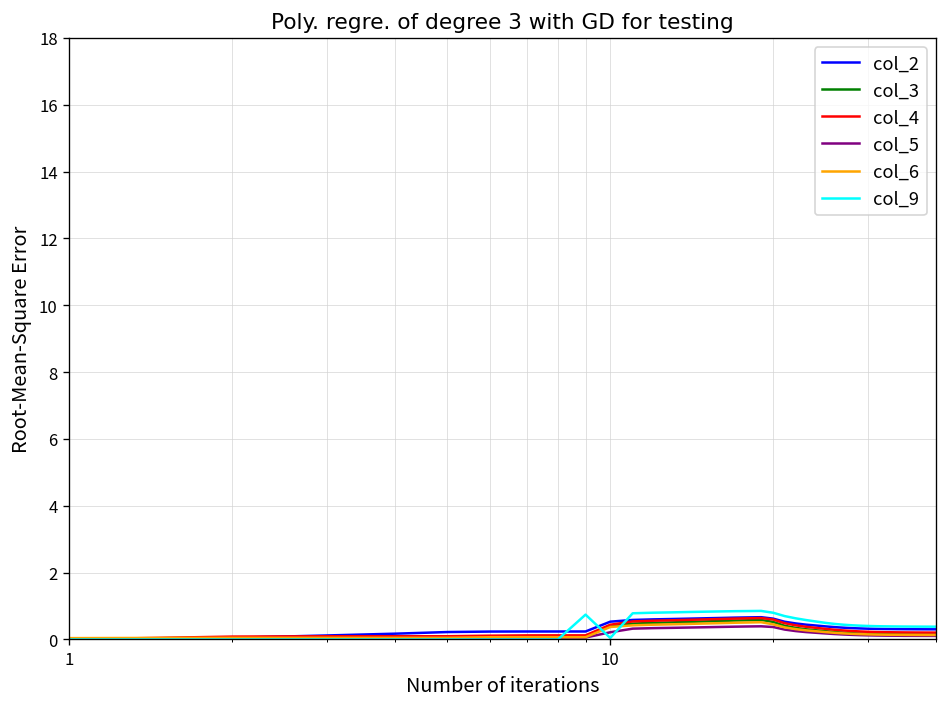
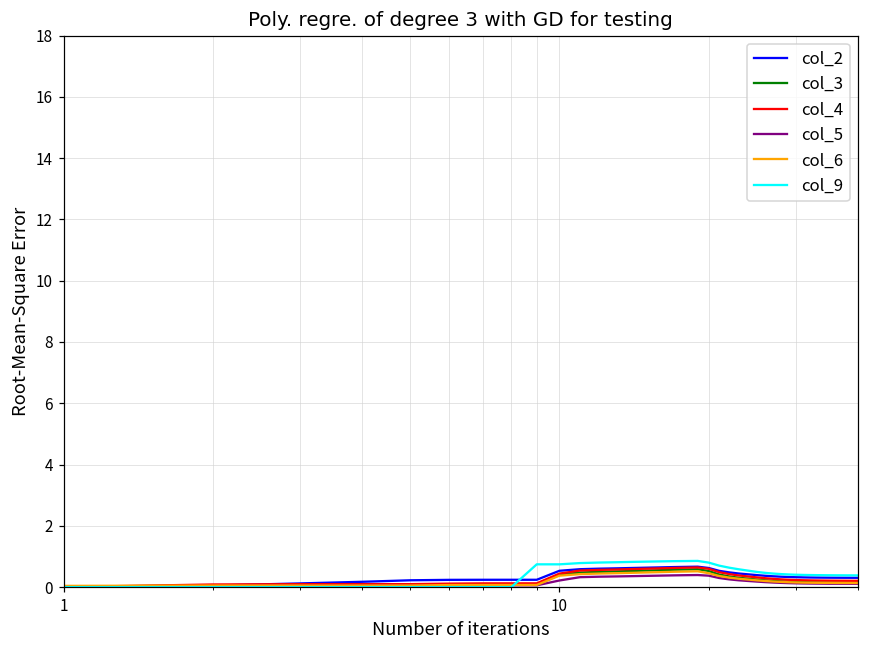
col_9, 10: 0.0 -> 0.7
